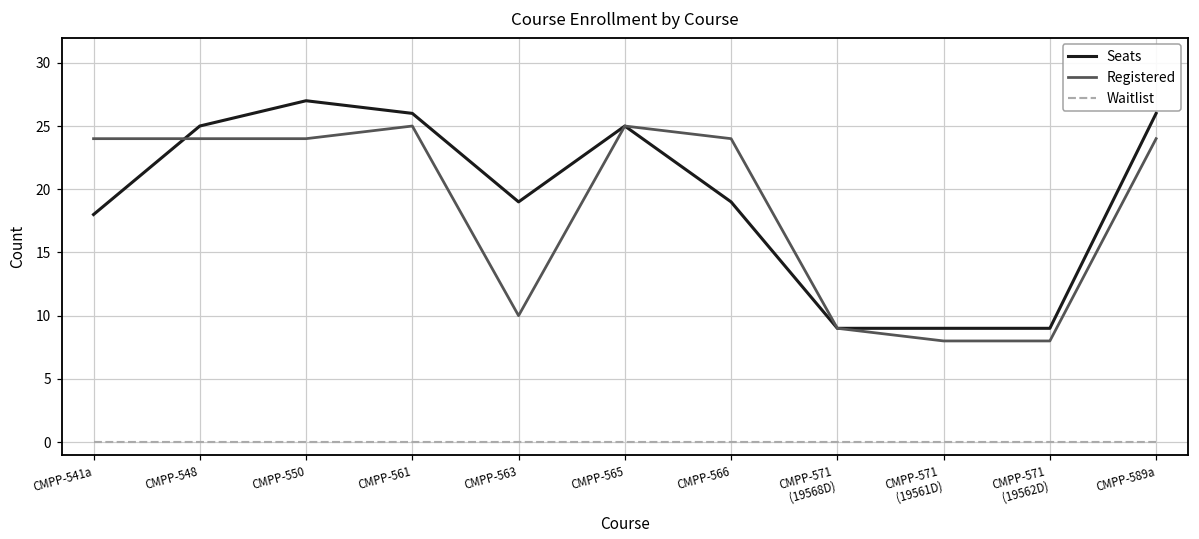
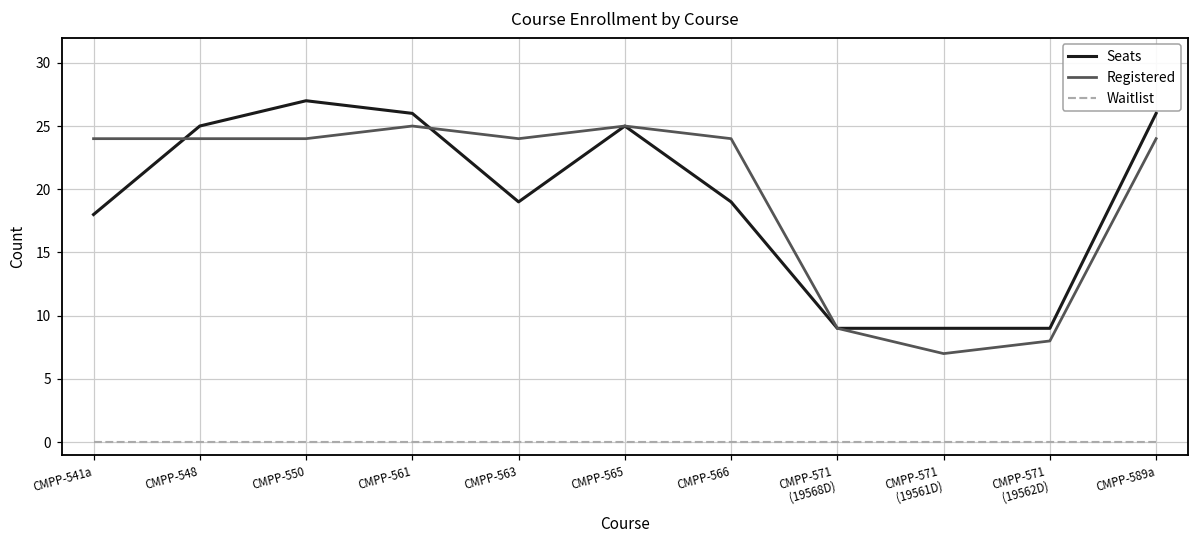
Registered, CMPP-563: 10 -> 24
Registered, CMPP-571 (19561D): 8 -> 7
